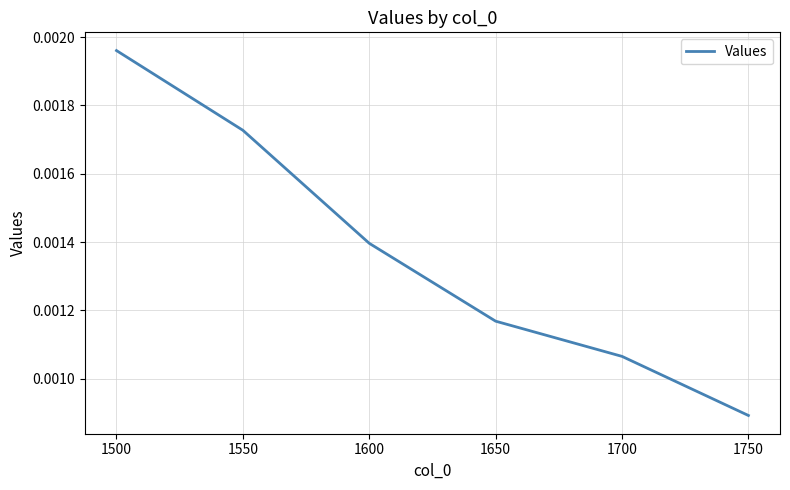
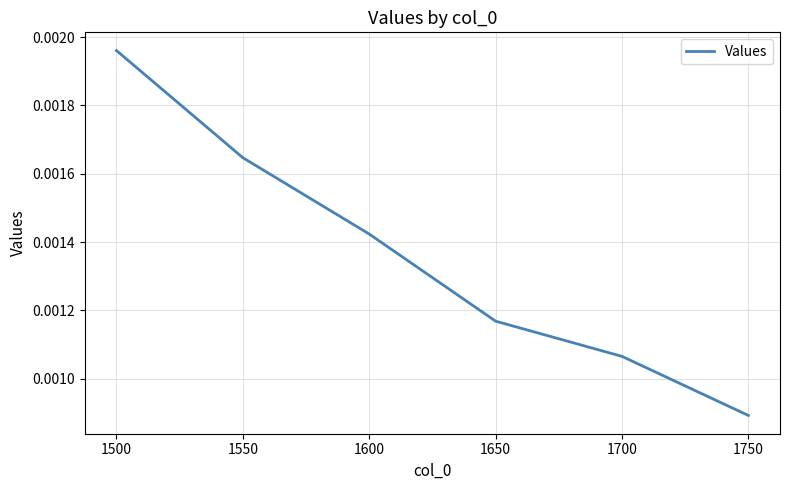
1550: 0.00173 -> 0.00165
1600: 0.00140 -> 0.00142
